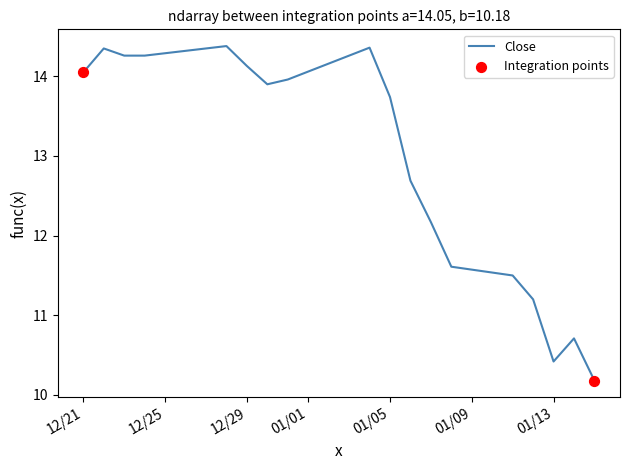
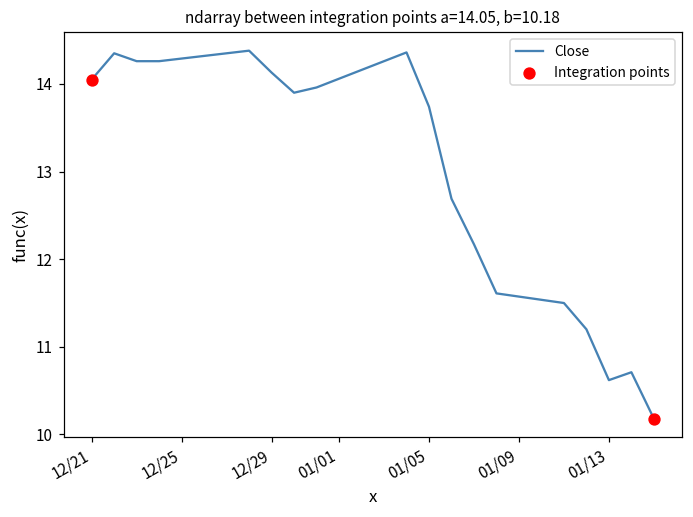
Close, 01/13: 10.4 -> 10.6
